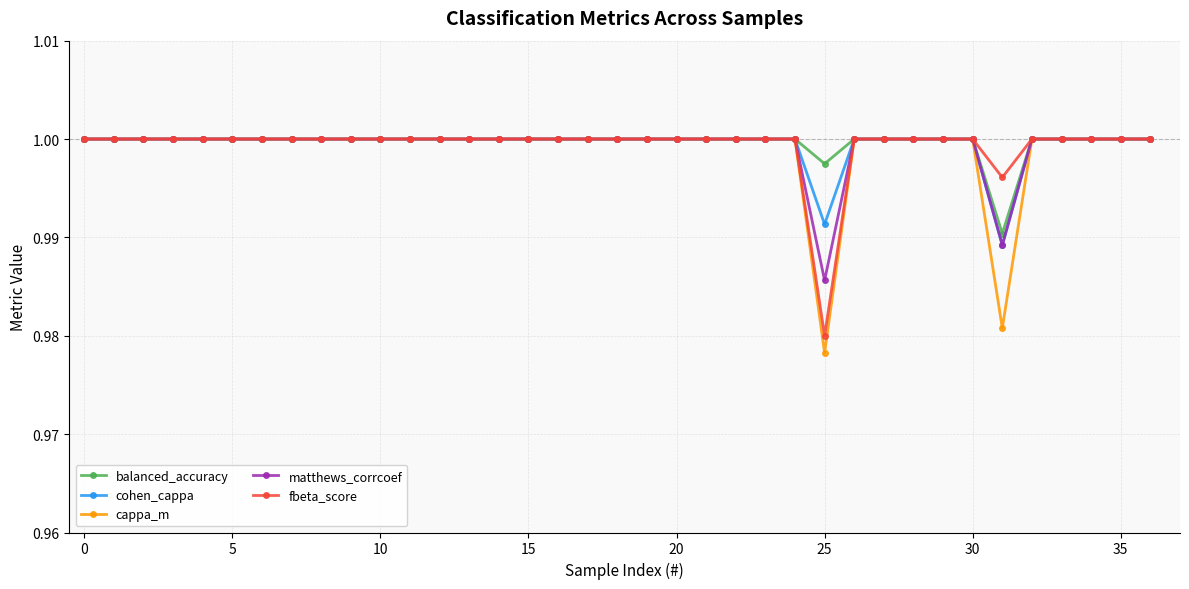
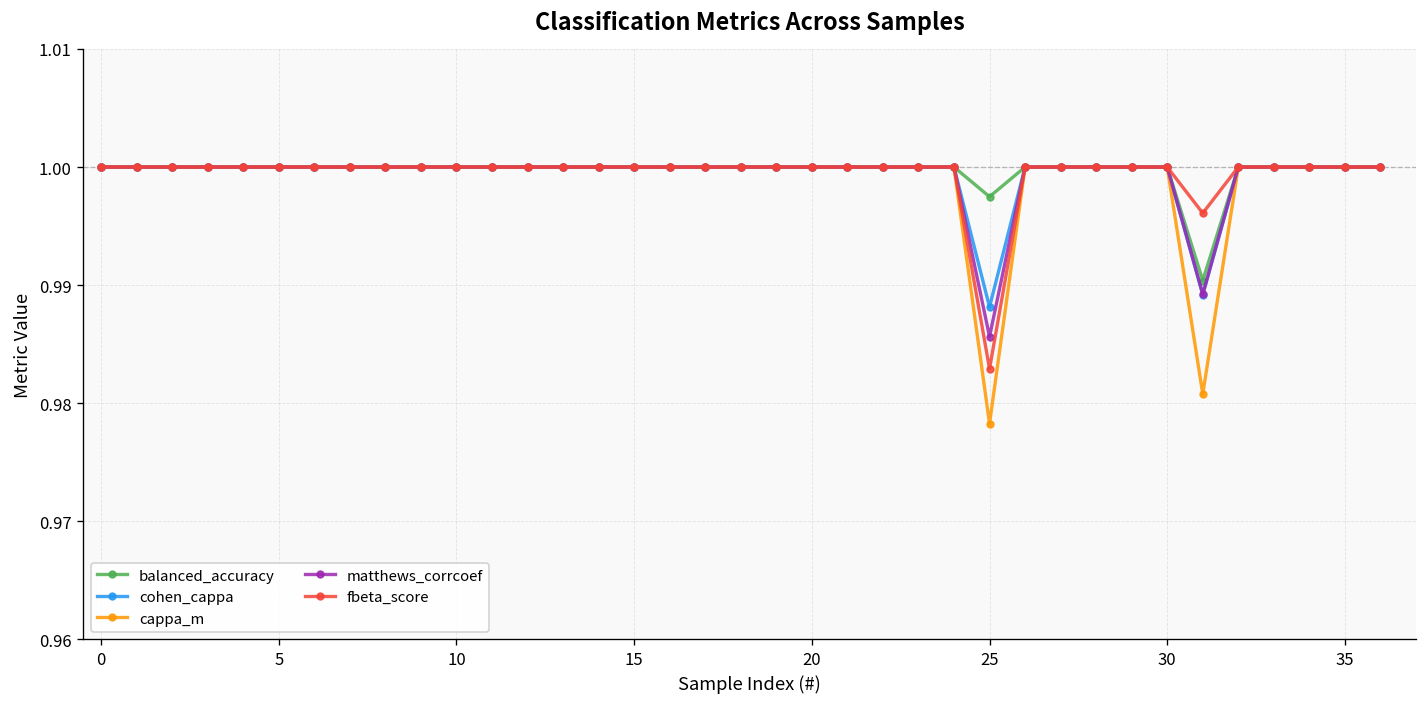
cohen_cappa, 25: 0.991 -> 0.988
fbeta_score, 25: 0.980 -> 0.983
